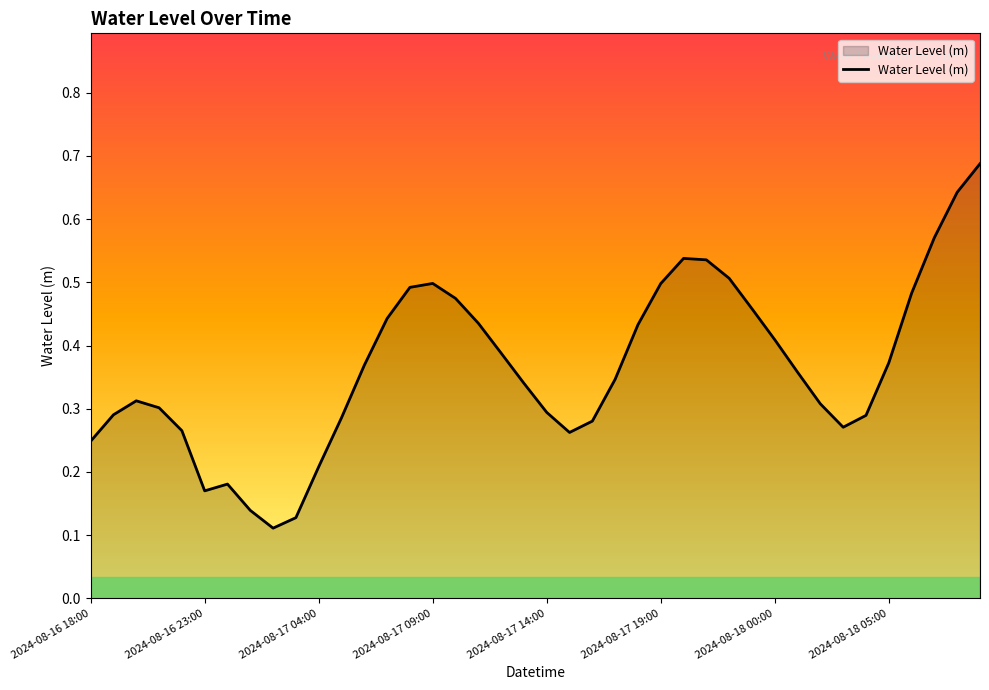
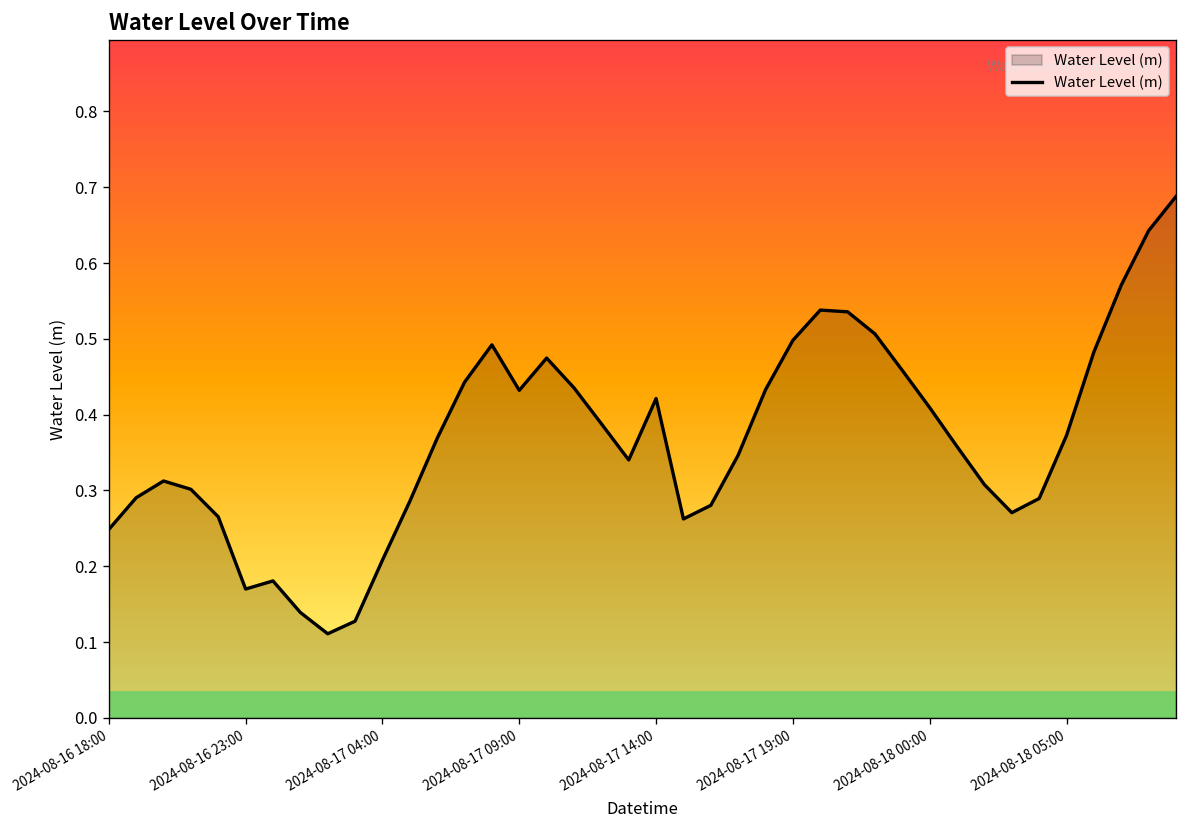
2024-08-17 09:00: 0.50 -> 0.43
2024-08-17 14:00: 0.29 -> 0.42
